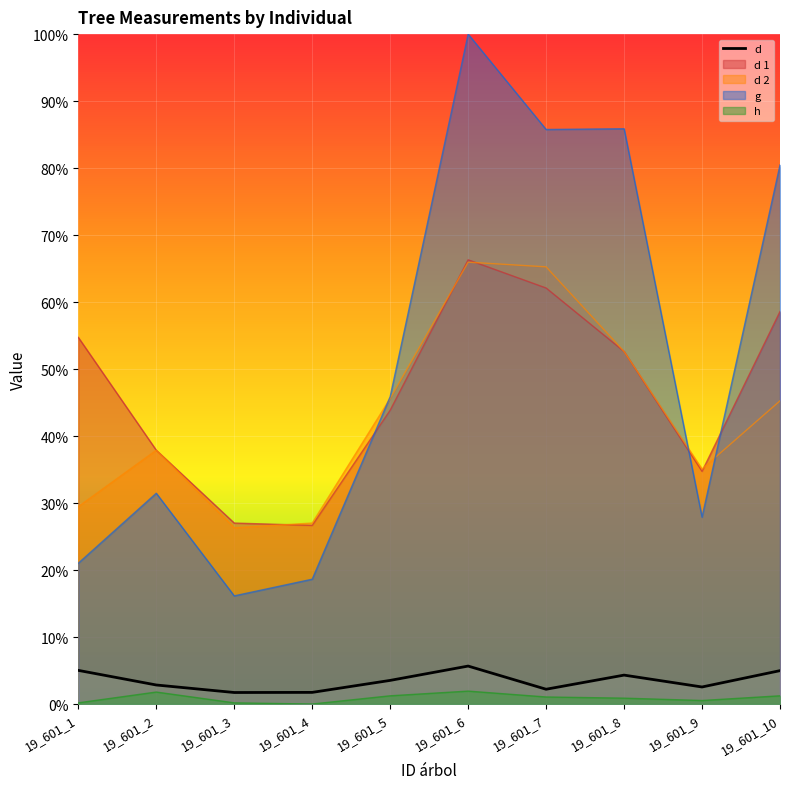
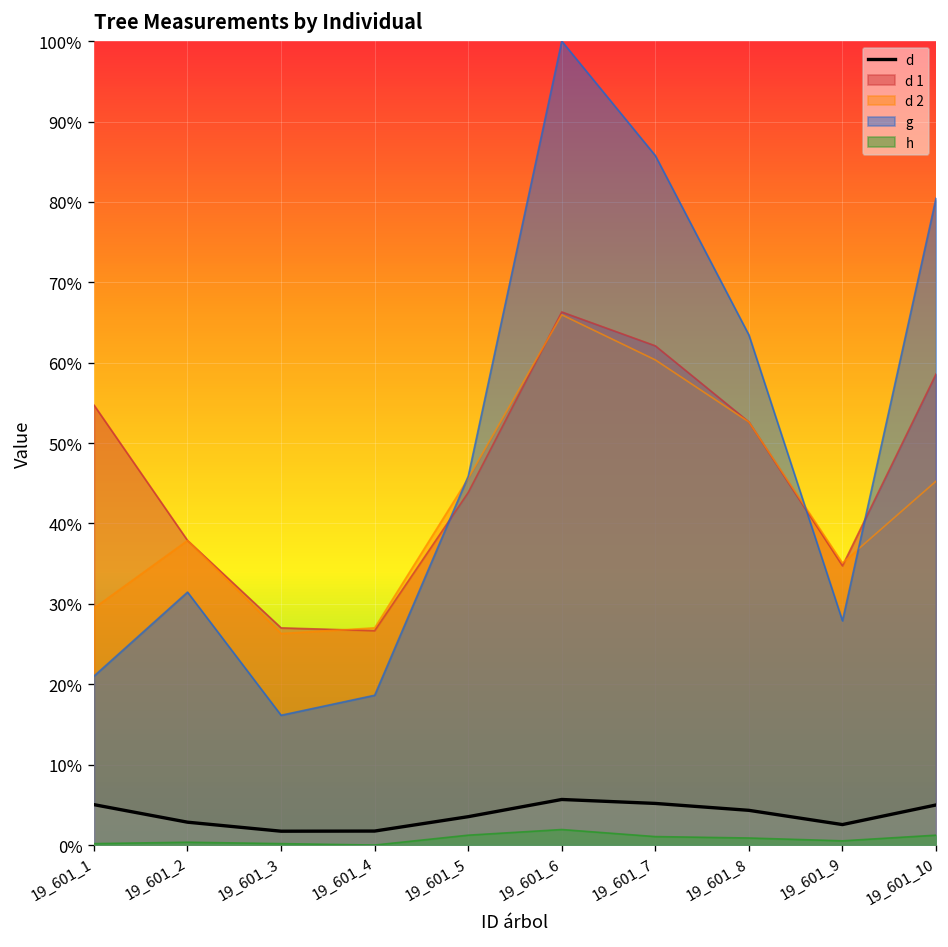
h, 19_601_2: 2% -> 0%
d, 19_601_7: 2% -> 5%
d 2, 19_601_7: 65% -> 60%
g, 19_601_8: 86% -> 63%
